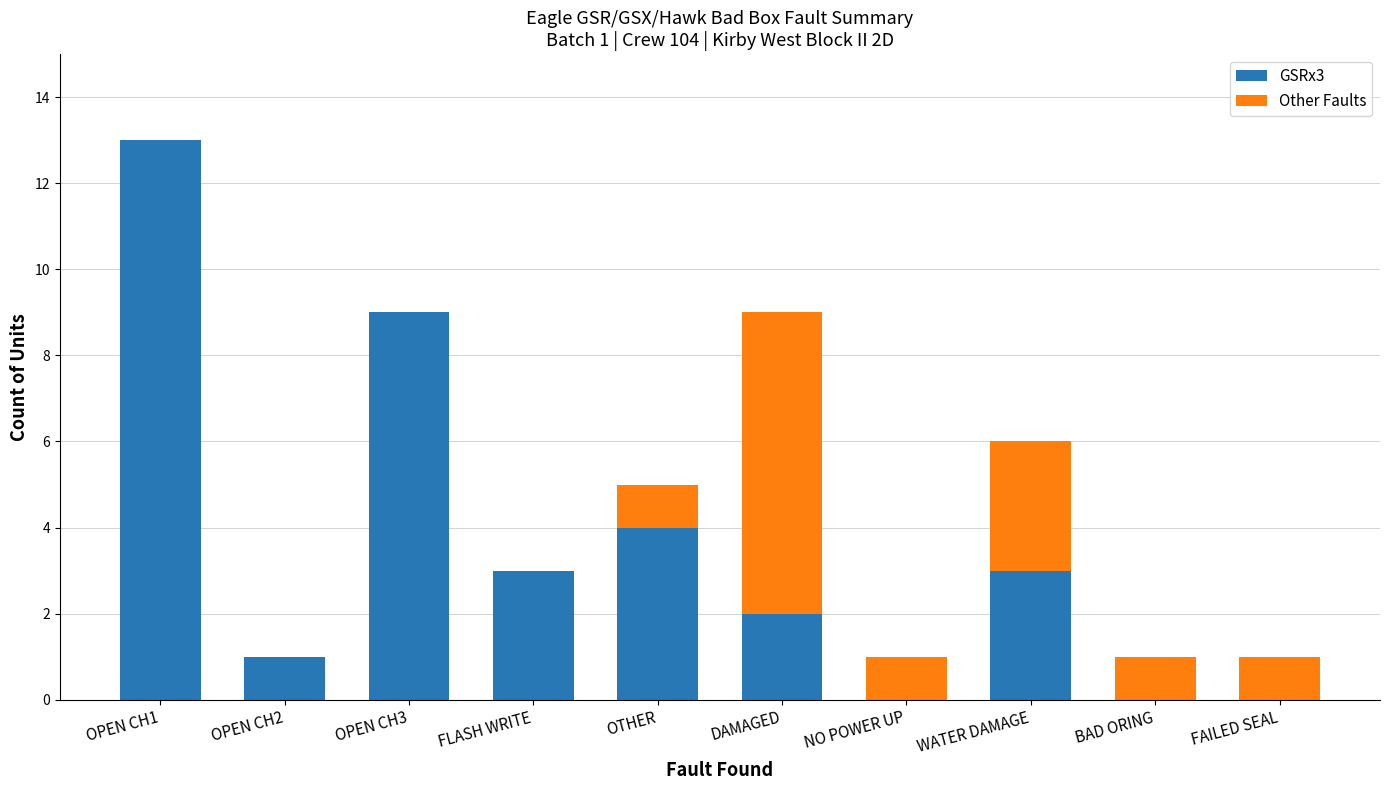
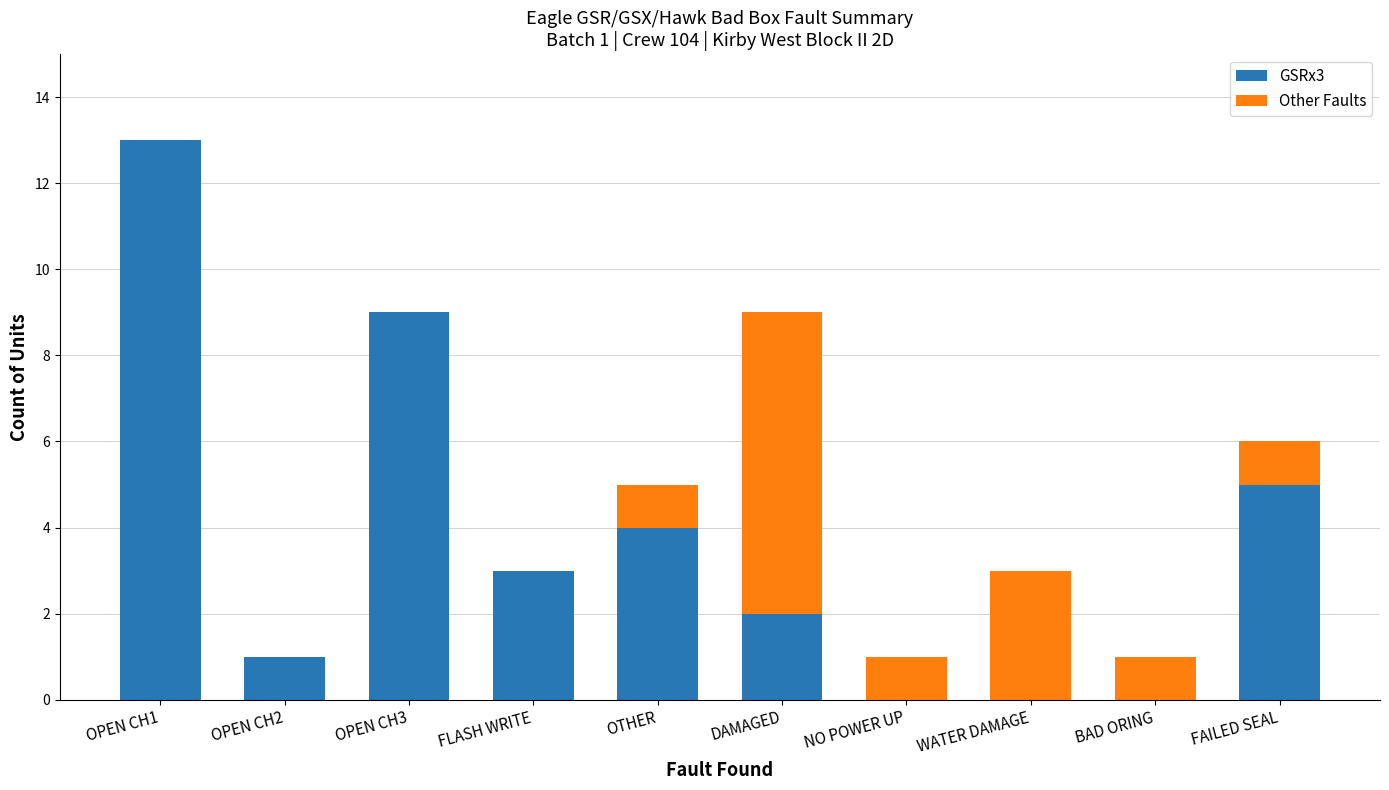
GSRx3, WATER DAMAGE: 3 -> 0
GSRx3, FAILED SEAL: 0 -> 5
